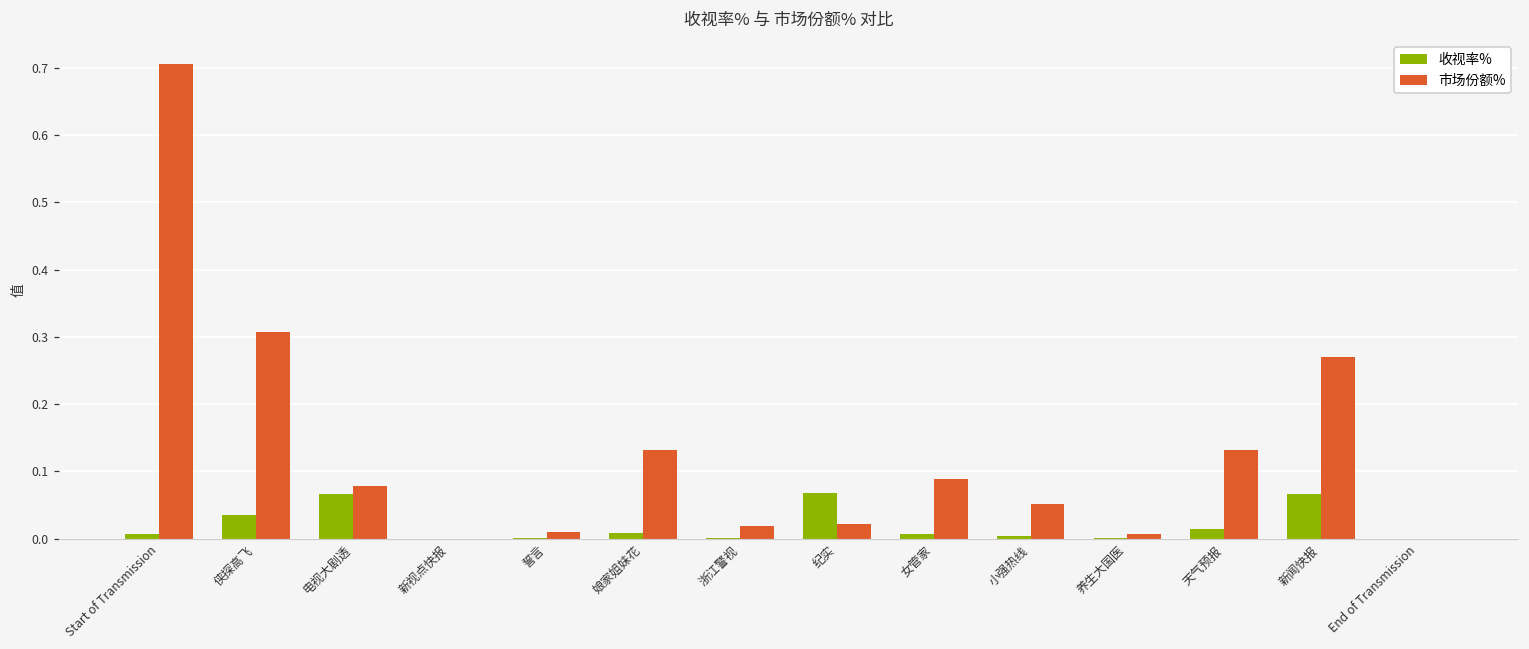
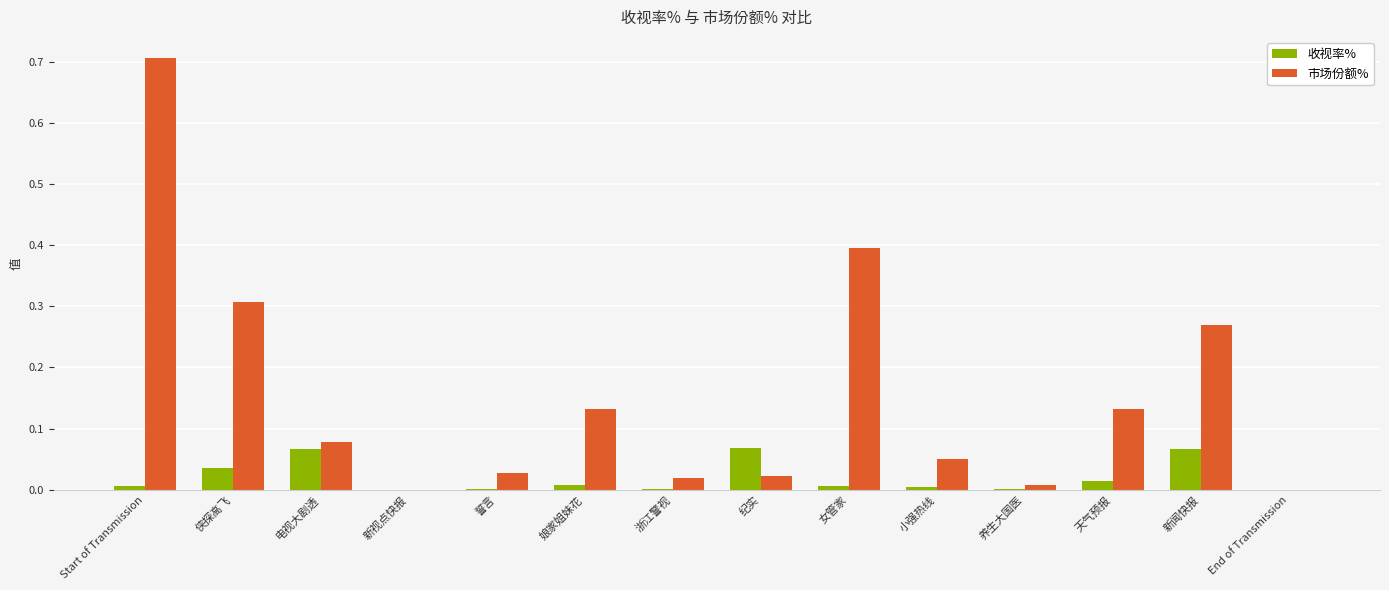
市场份额%, 誓言: 0.01 -> 0.03
市场份额%, 女管家: 0.09 -> 0.39
